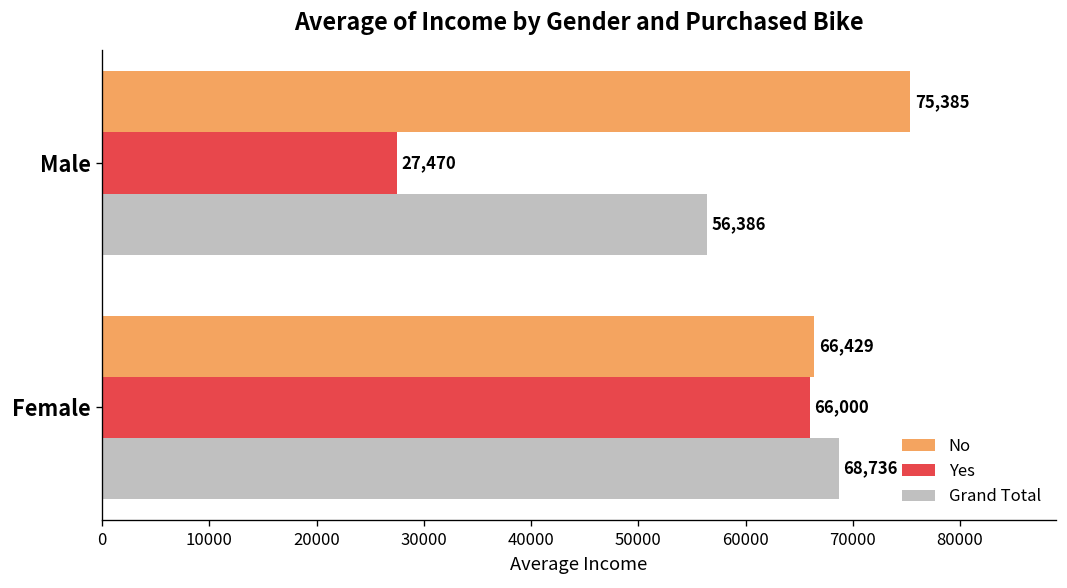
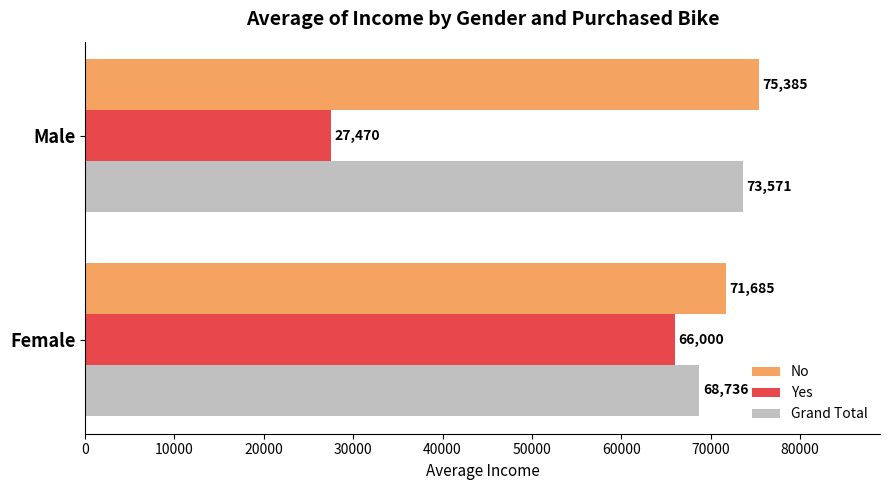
Grand Total, Male: 56,386 -> 73,571
No, Female: 66,429 -> 71,685
